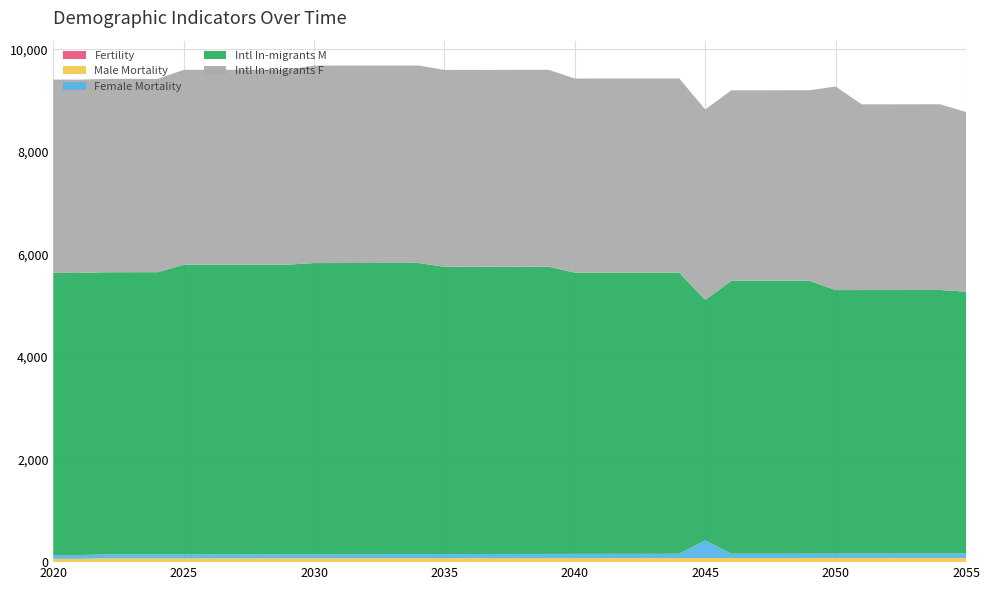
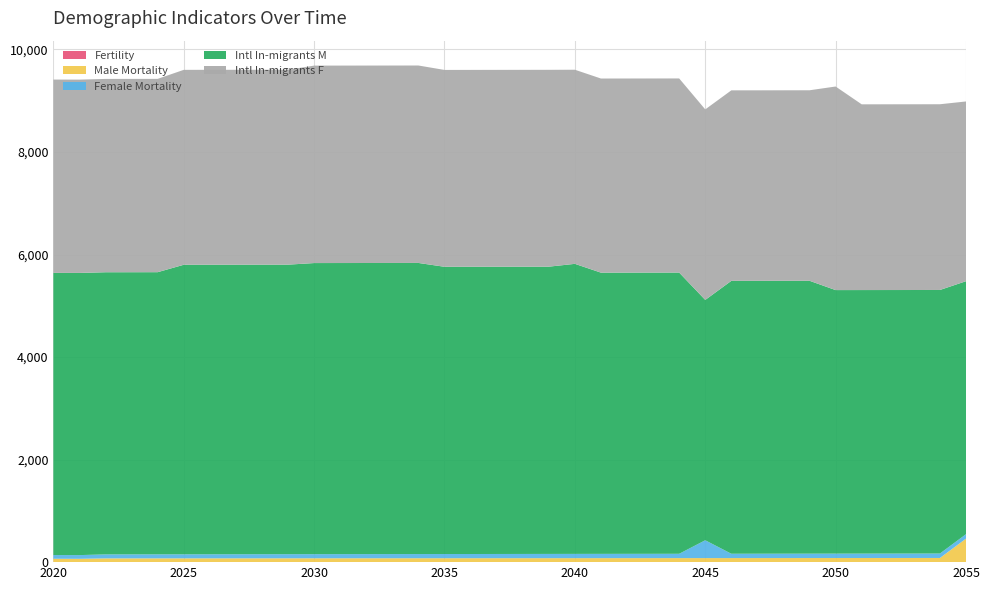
Intl In-migrants M, 2040: 5,500 -> 5,700
Male Mortality, 2055: 100 -> 500
Intl In-migrants M, 2055: 5,100 -> 4,900
